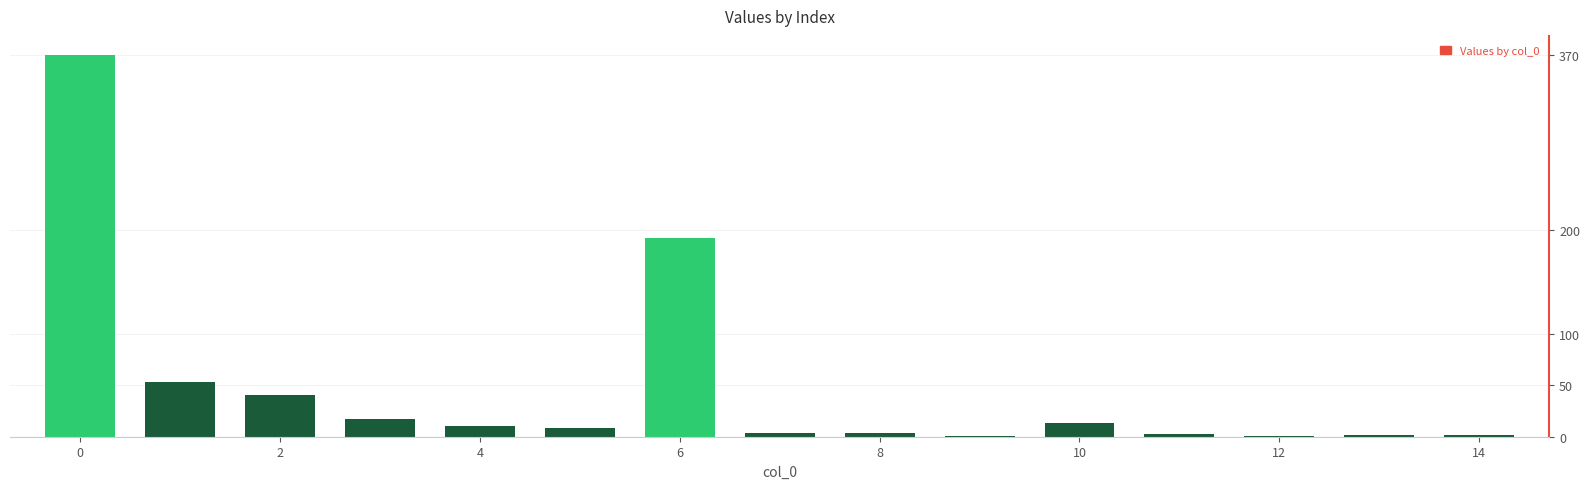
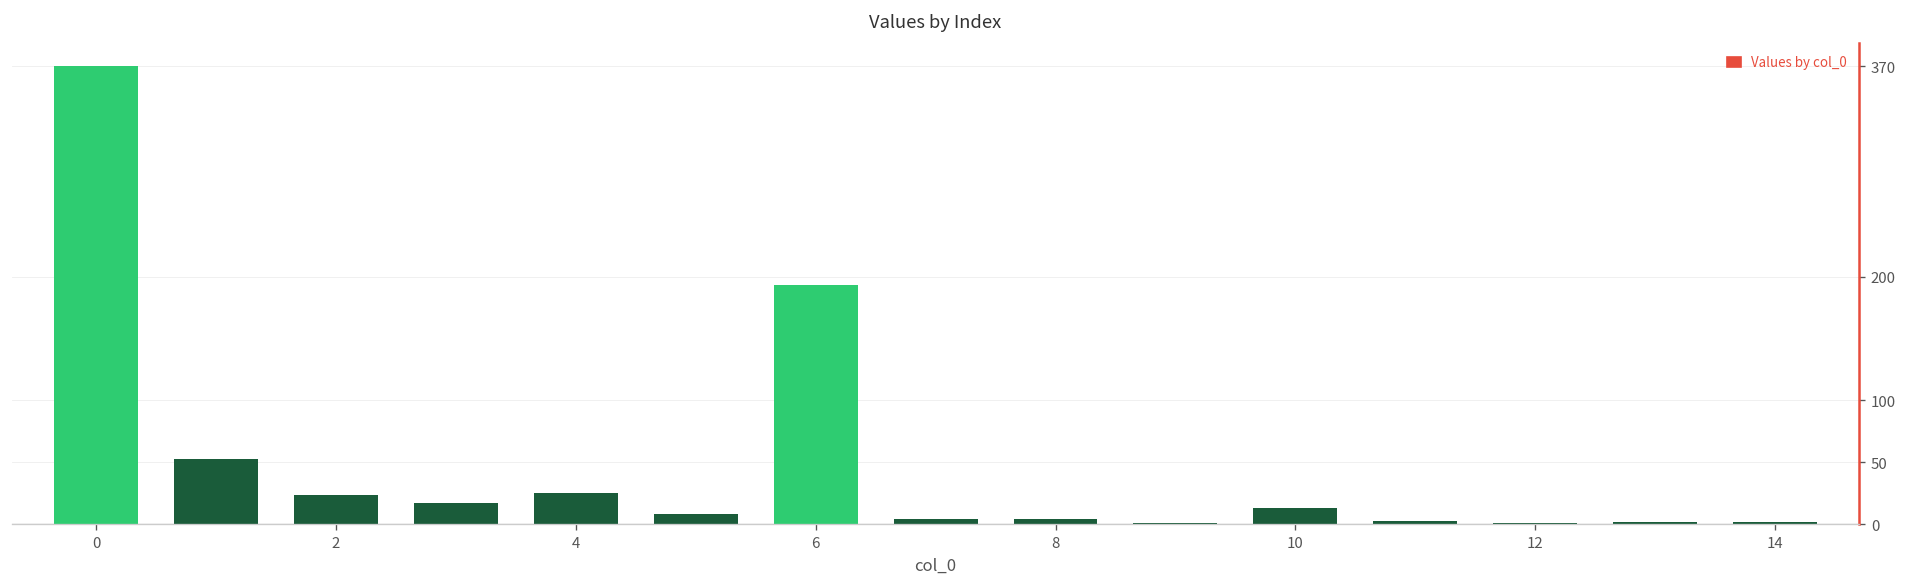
2: 40 -> 24
4: 10 -> 25
